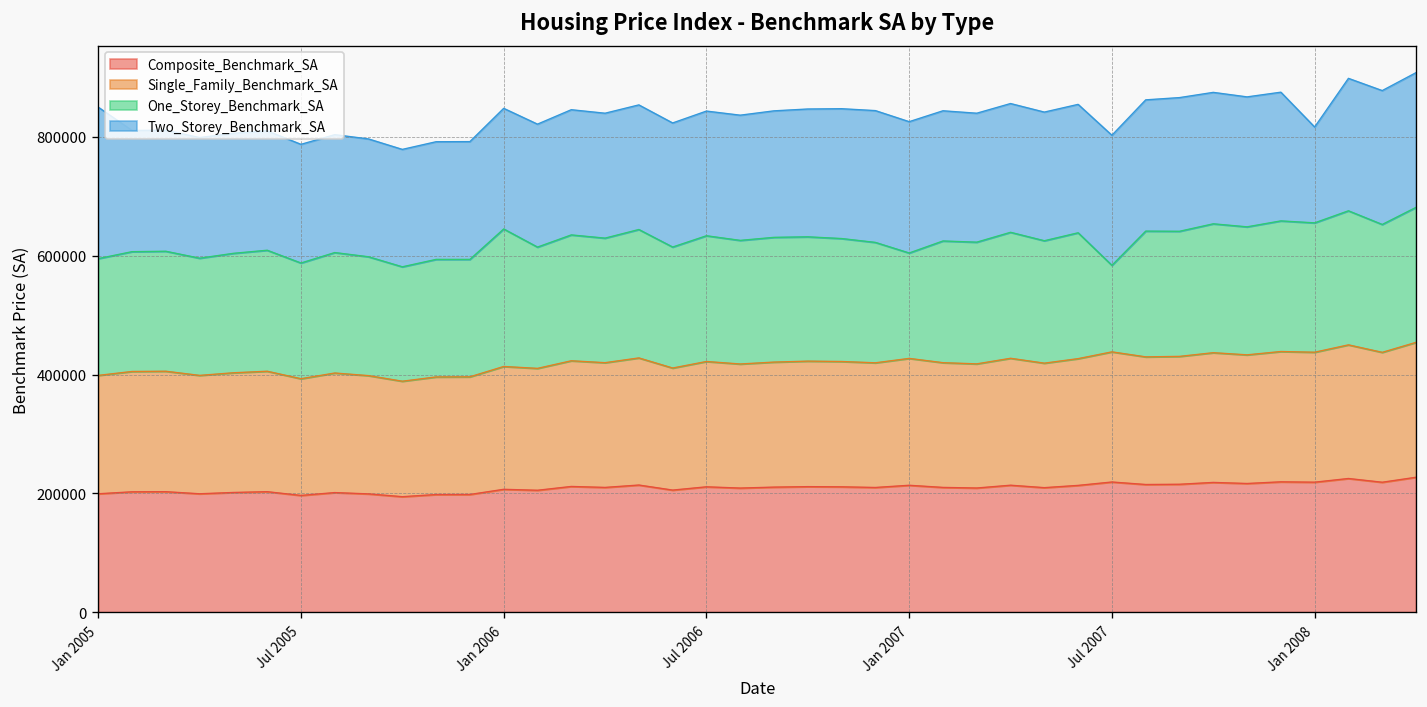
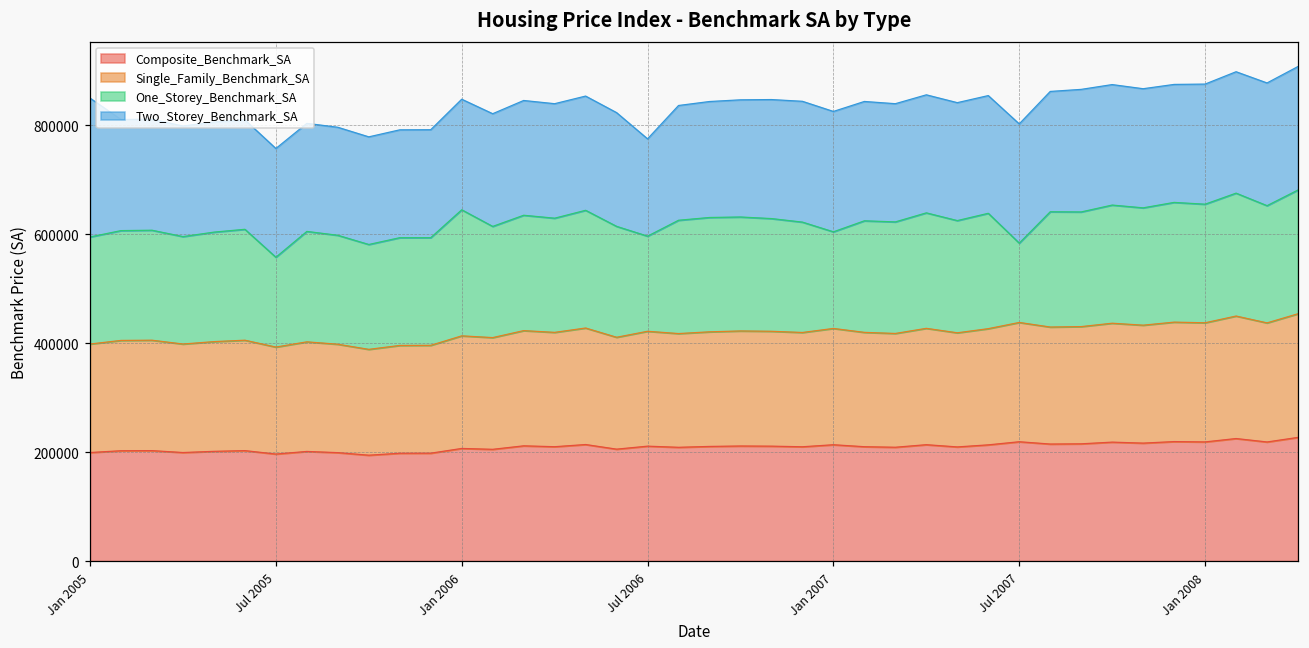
One_Storey_Benchmark_SA, Jul 2005: 190000 -> 160000
One_Storey_Benchmark_SA, Jul 2006: 210000 -> 170000
Two_Storey_Benchmark_SA, Jul 2006: 210000 -> 180000
Two_Storey_Benchmark_SA, Jan 2008: 160000 -> 220000
